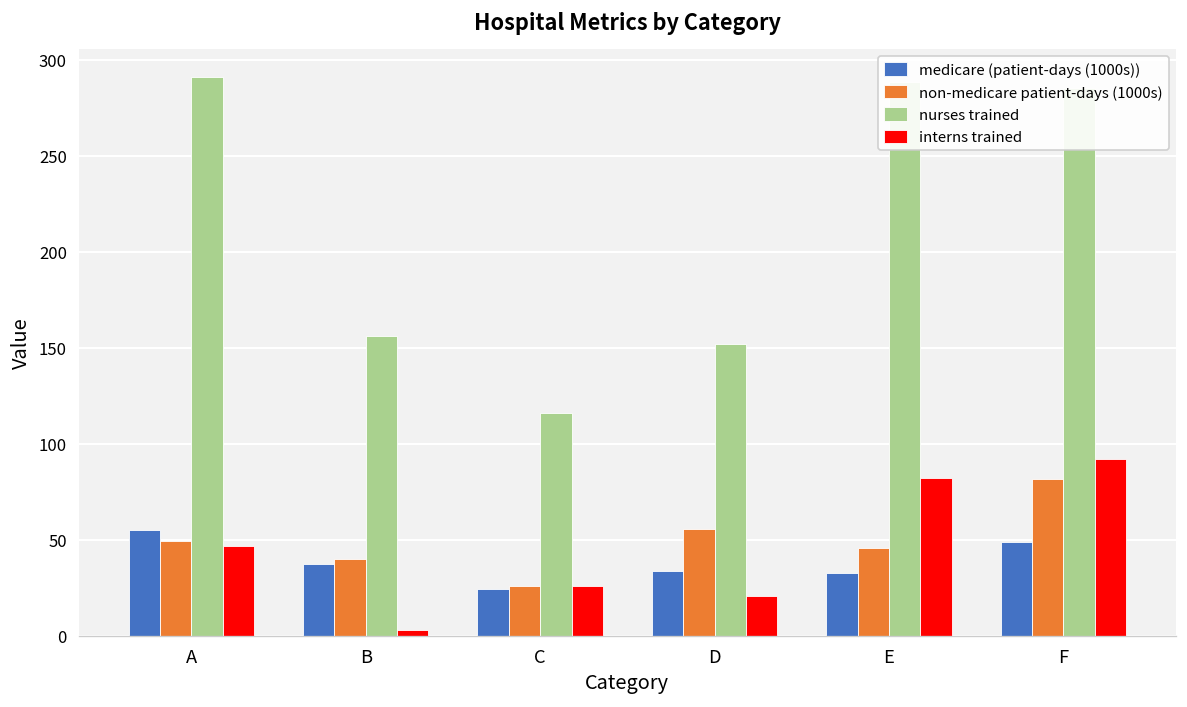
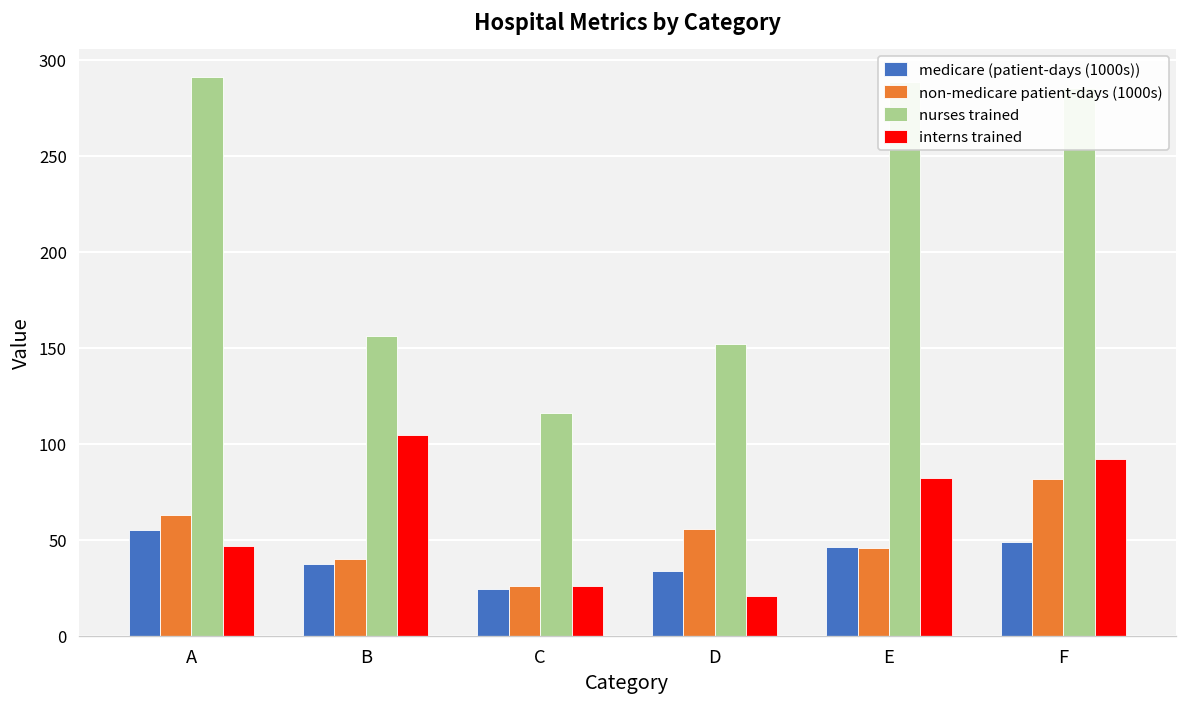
non-medicare patient-days (1000s), A: 50 -> 63
interns trained, B: 3 -> 105
medicare (patient-days (1000s)), E: 32 -> 47
